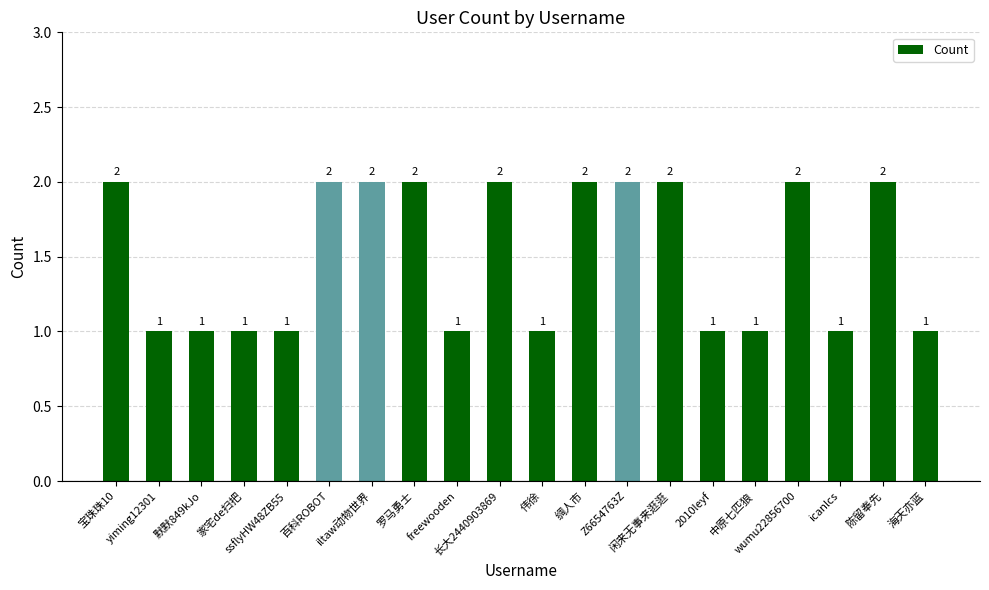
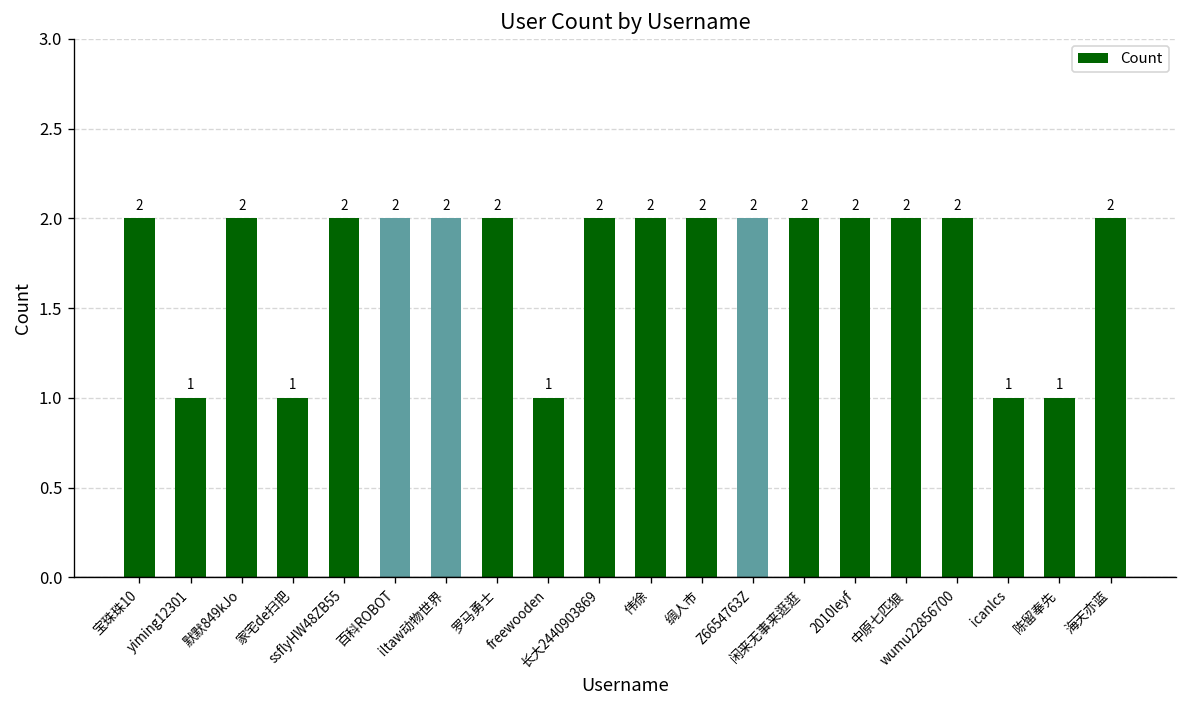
默默849kJo: 1 -> 2
ssflyHW48ZB55: 1 -> 2
伟徐: 1 -> 2
2010leyf: 1 -> 2
中原七匹狼: 1 -> 2
陈留奉先: 2 -> 1
海天亦蓝: 1 -> 2
